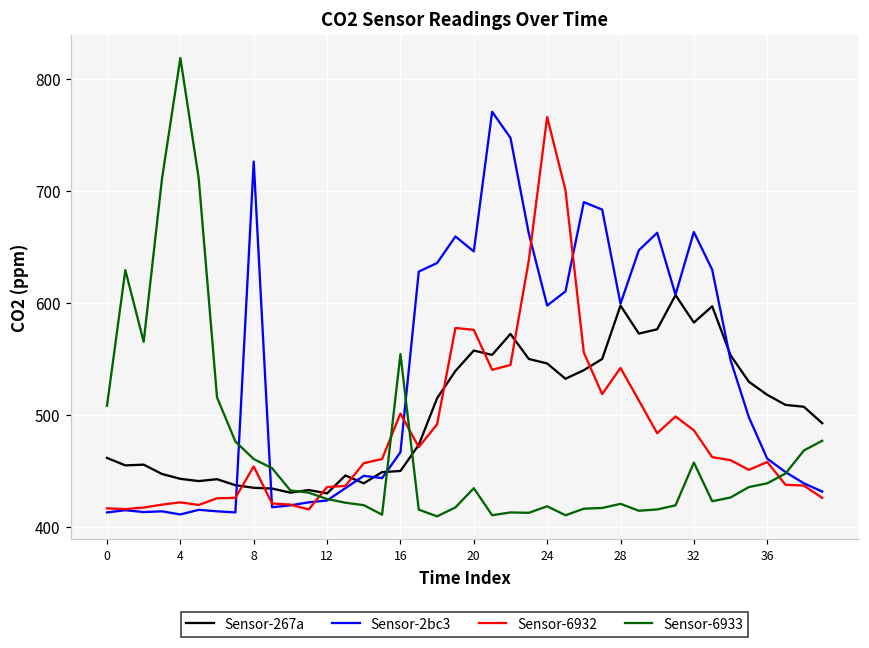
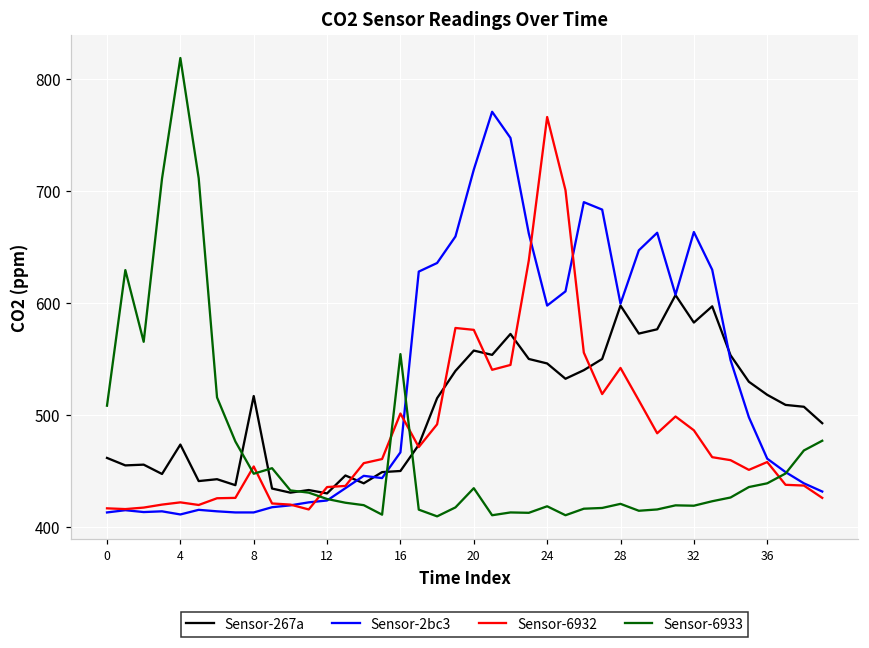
Sensor-267a, 4: 443 -> 474
Sensor-267a, 8: 435 -> 517
Sensor-2bc3, 8: 726 -> 413
Sensor-6933, 8: 461 -> 448
Sensor-2bc3, 20: 646 -> 719
Sensor-6933, 32: 458 -> 419
